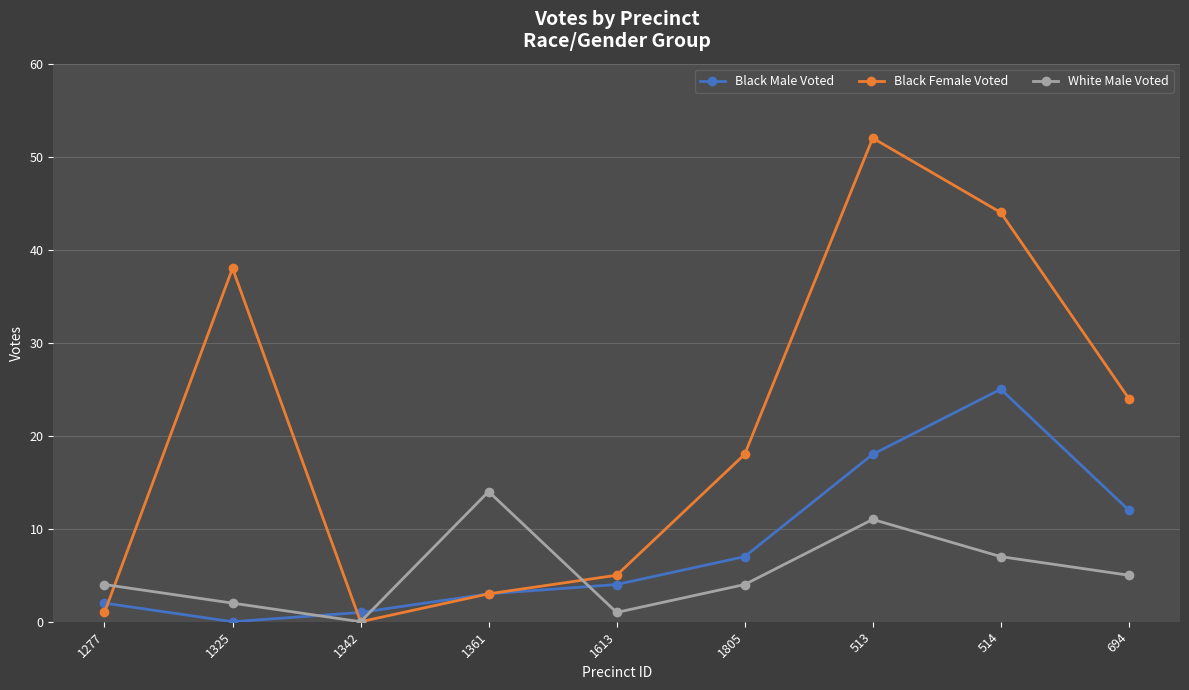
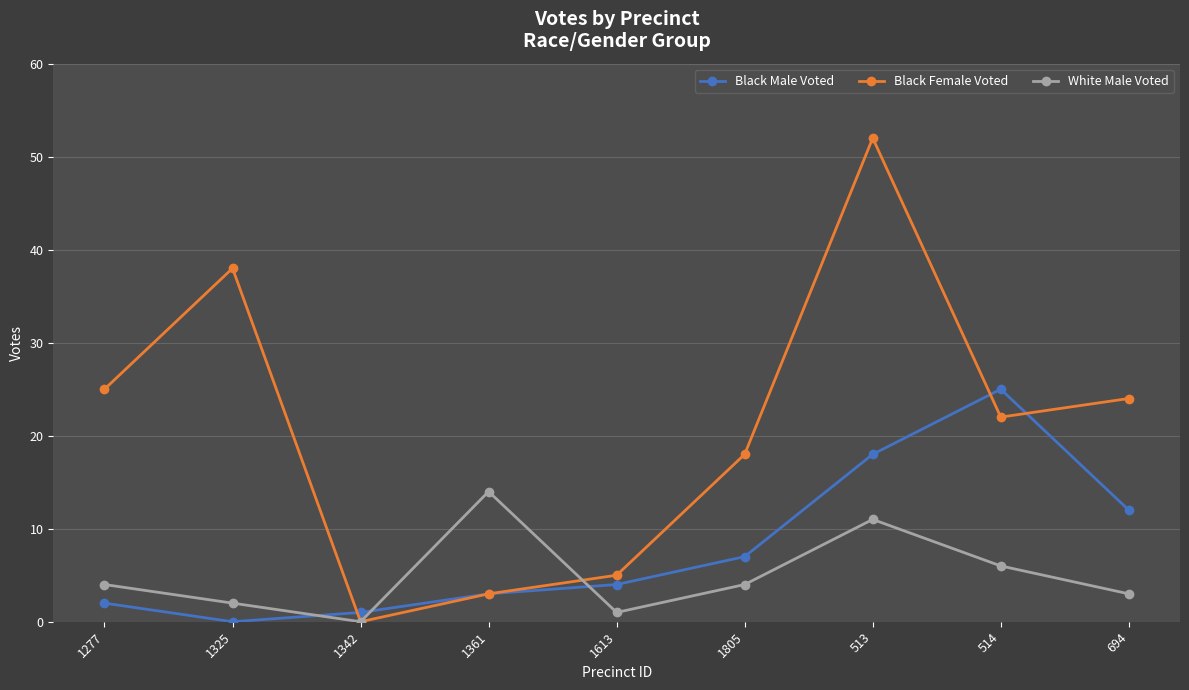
Black Female Voted, 1277: 1 -> 25
Black Female Voted, 514: 44 -> 22
White Male Voted, 514: 7 -> 6
White Male Voted, 694: 5 -> 3
